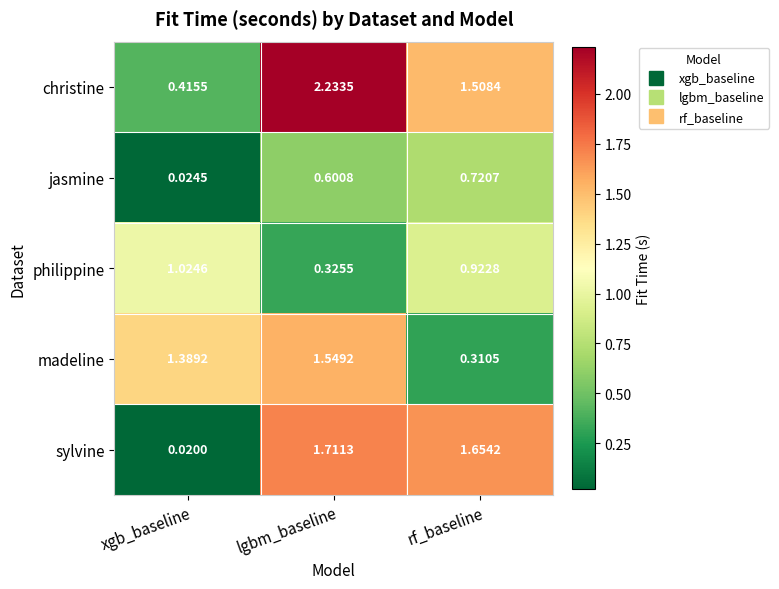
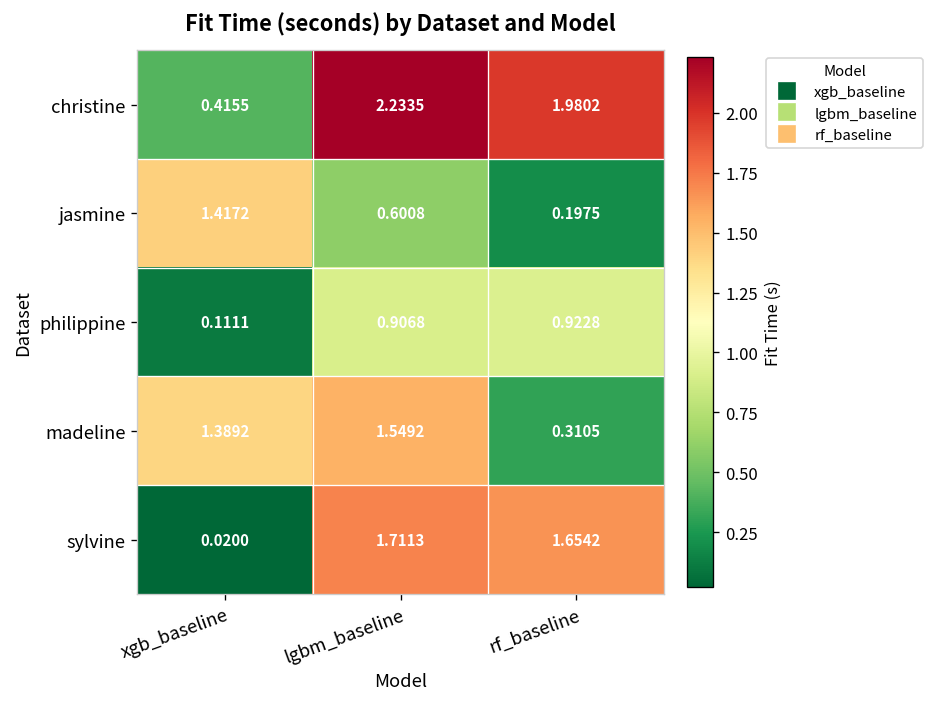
christine, rf_baseline: 1.5084 -> 1.9802
jasmine, xgb_baseline: 0.0245 -> 1.4172
jasmine, rf_baseline: 0.7207 -> 0.1975
philippine, xgb_baseline: 1.0246 -> 0.1111
philippine, lgbm_baseline: 0.3255 -> 0.9068
